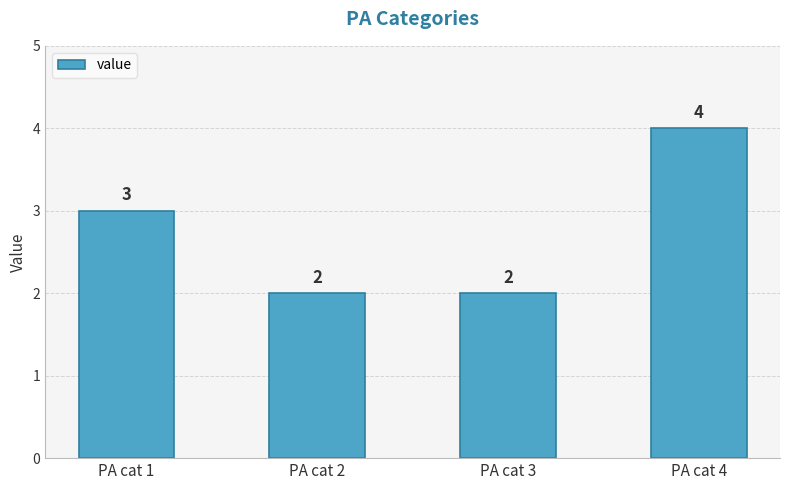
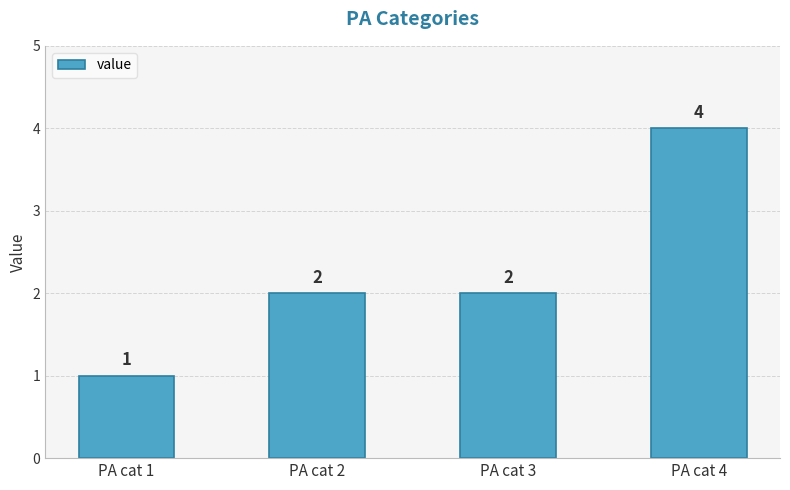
PA cat 1: 3 -> 1
